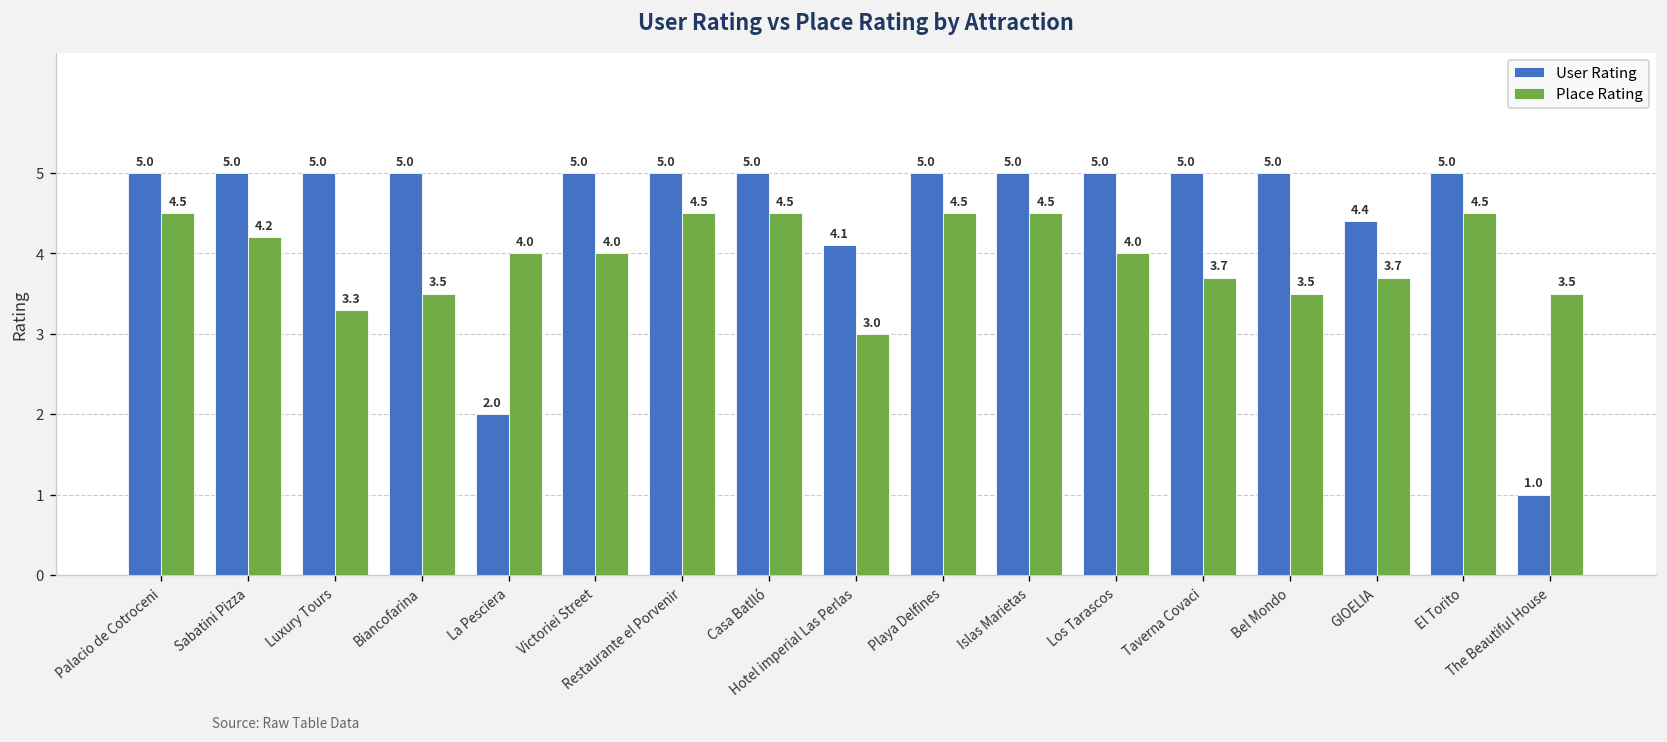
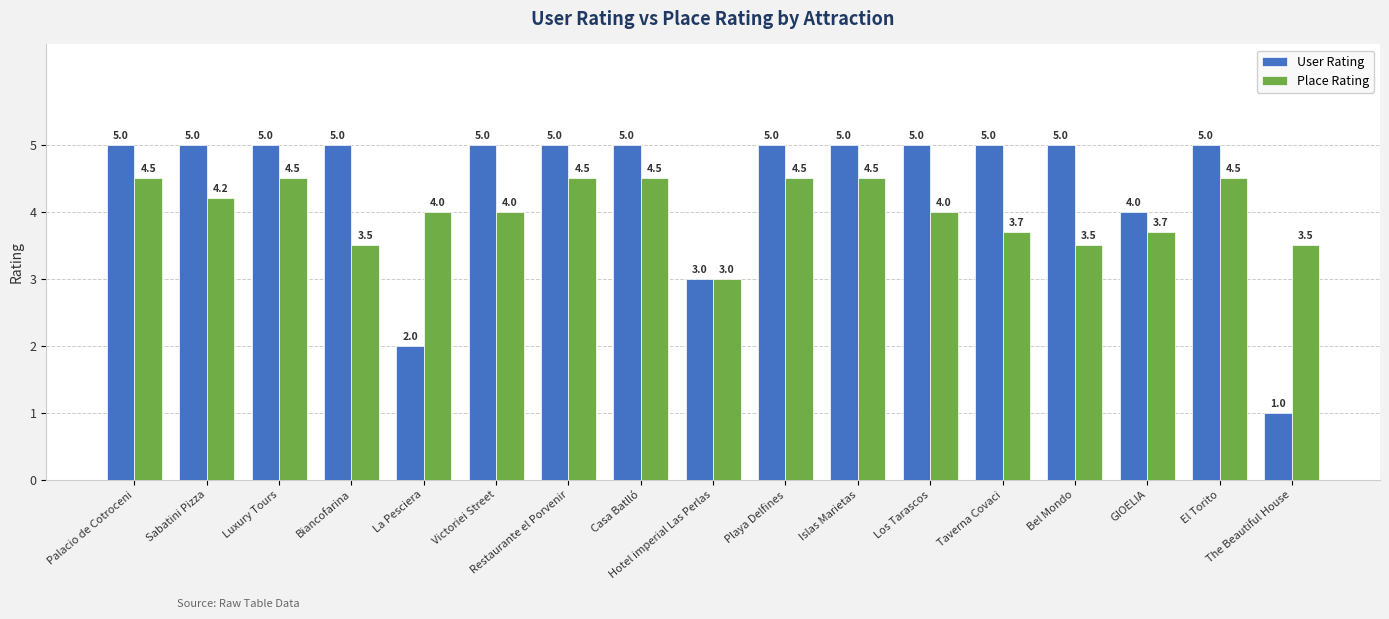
Place Rating, Luxury Tours: 3.3 -> 4.5
User Rating, Hotel imperial Las Perlas: 4.1 -> 3.0
User Rating, GIOELIA: 4.4 -> 4.0
